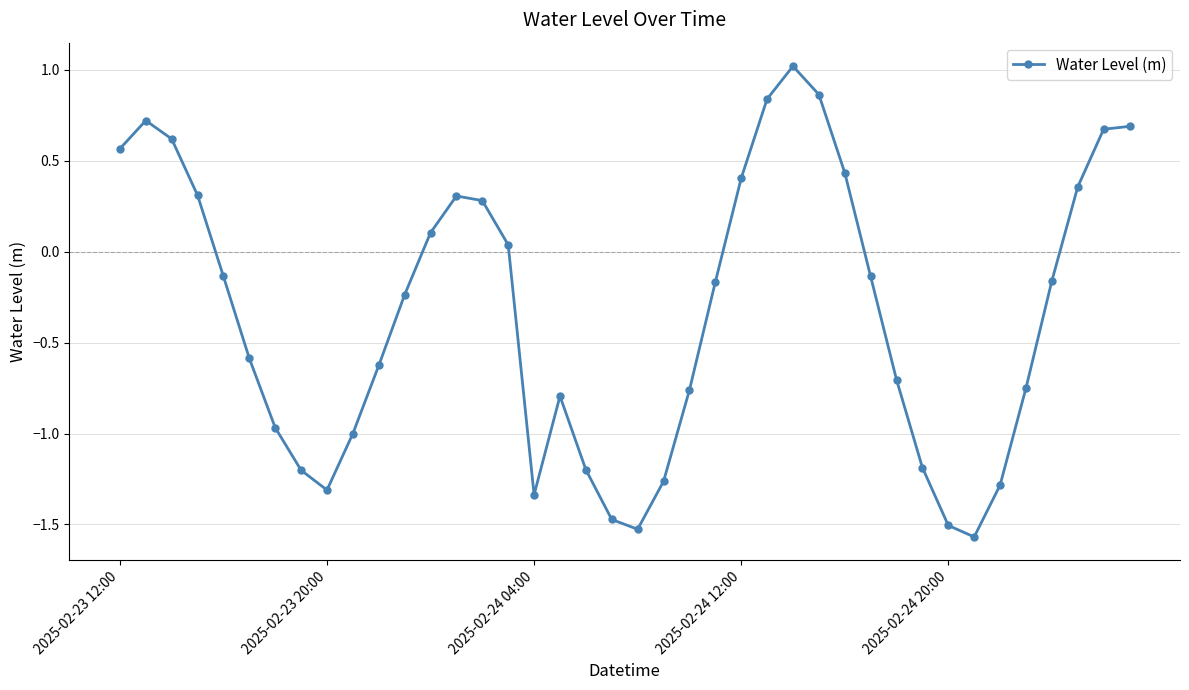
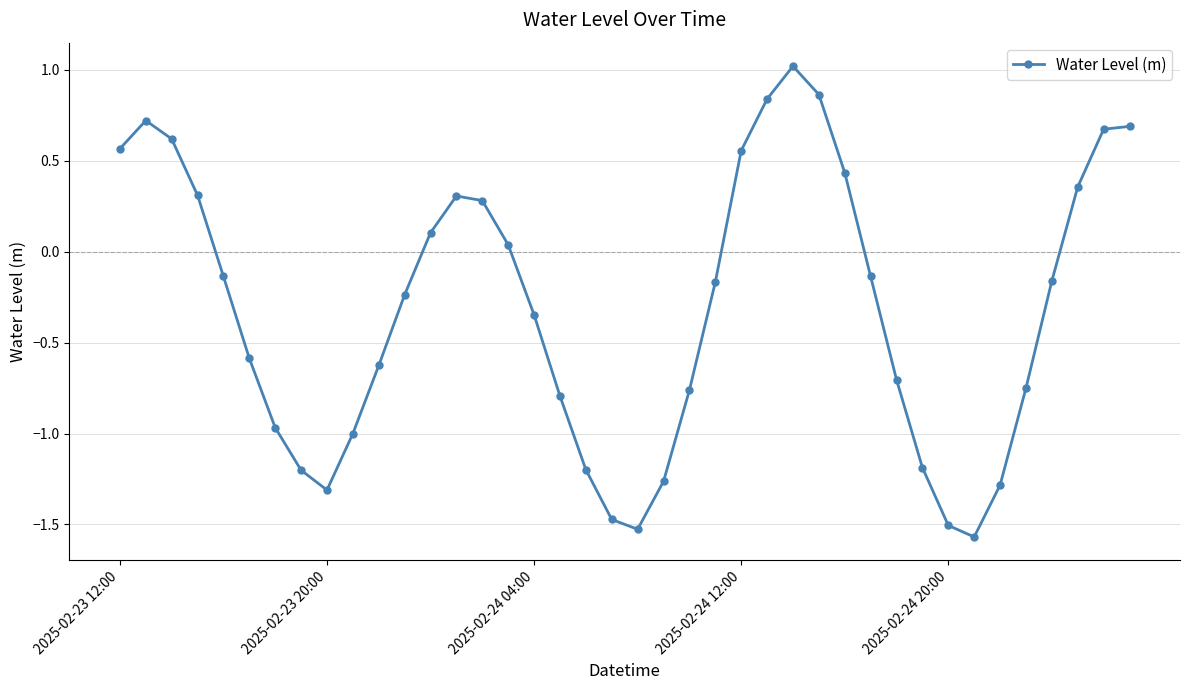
2025-02-24 04:00: -1.34 -> -0.35
2025-02-24 12:00: 0.40 -> 0.56
